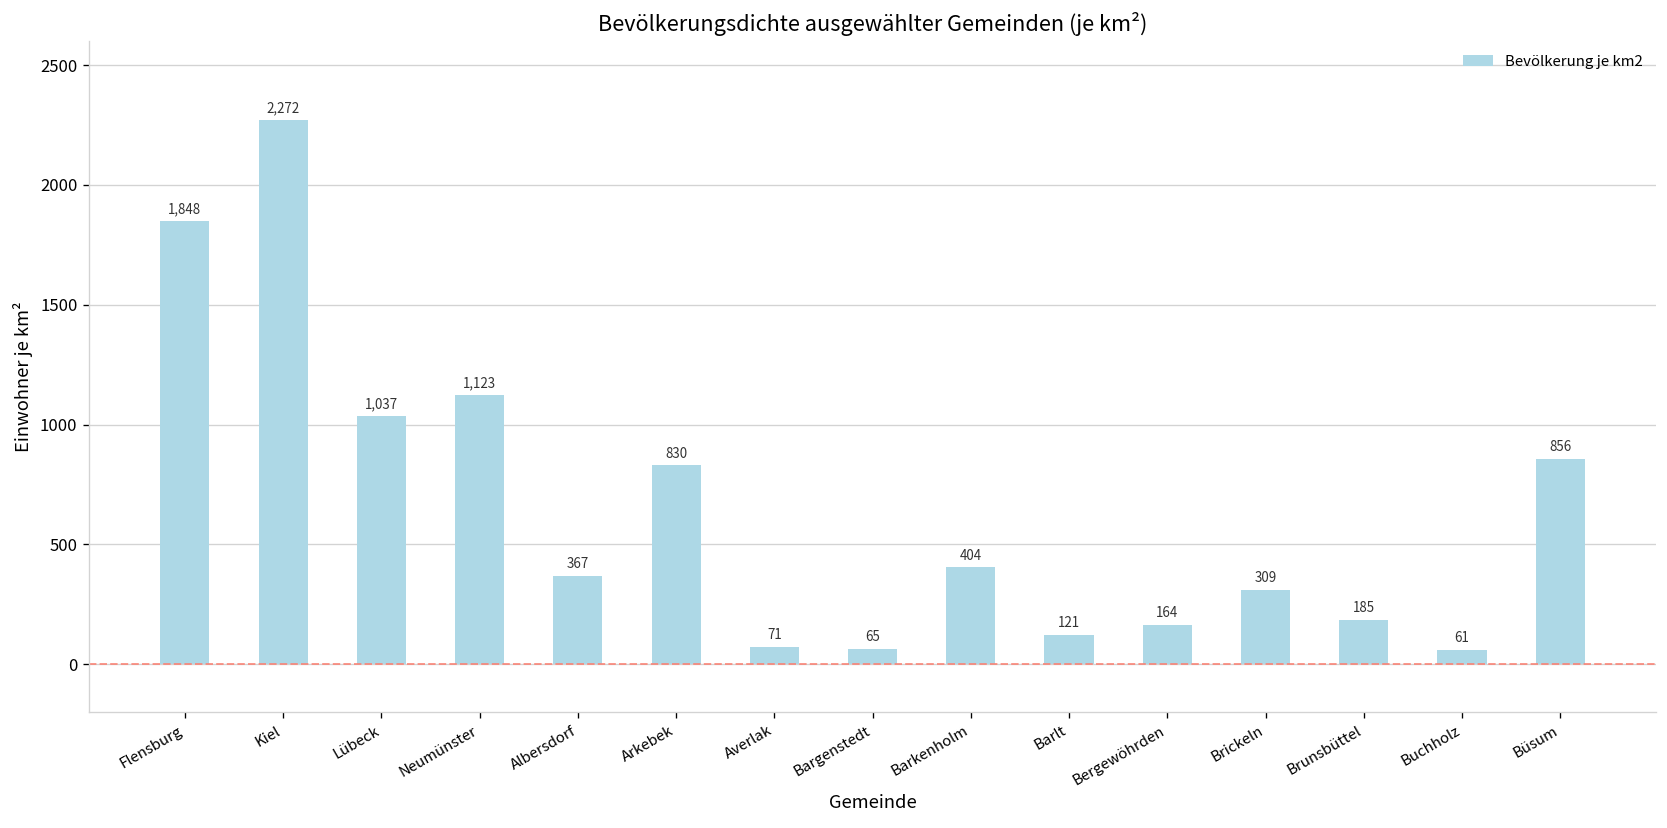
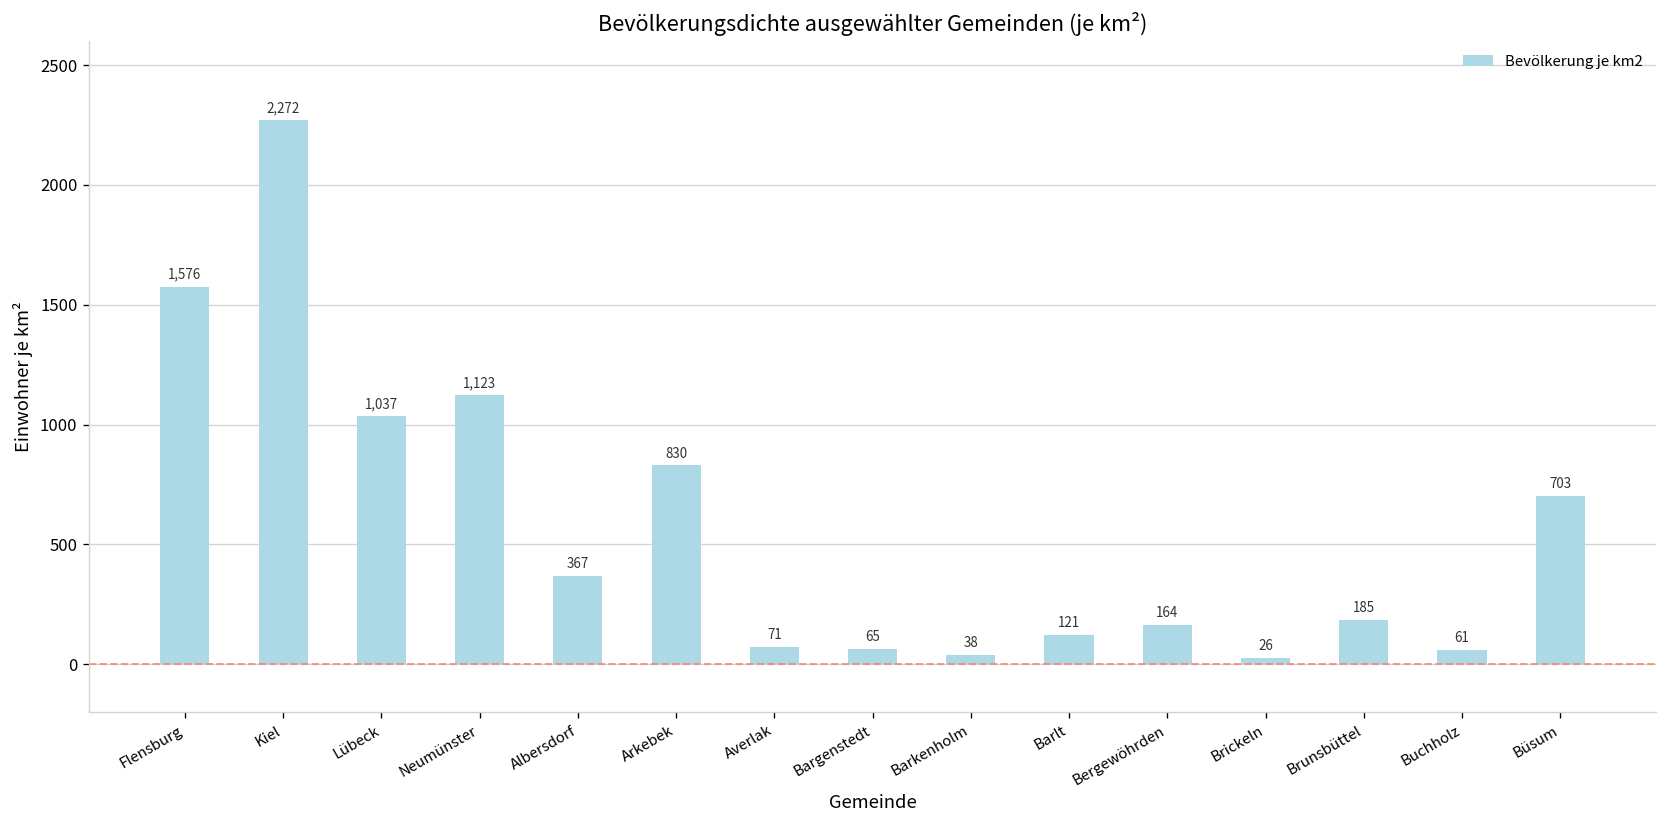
Flensburg: 1,848 -> 1,576
Barkenholm: 404 -> 38
Brickeln: 309 -> 26
Büsum: 856 -> 703
